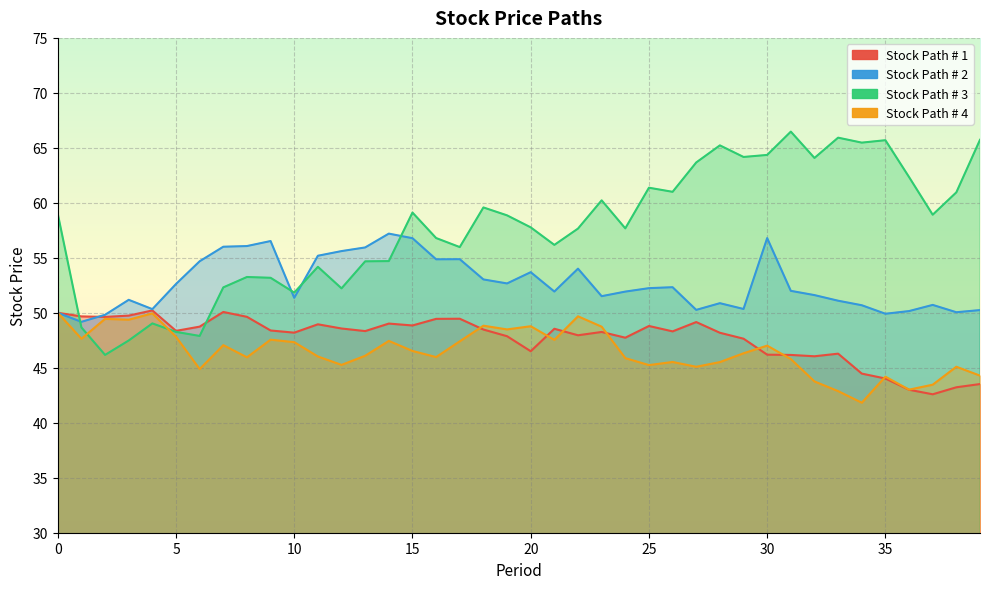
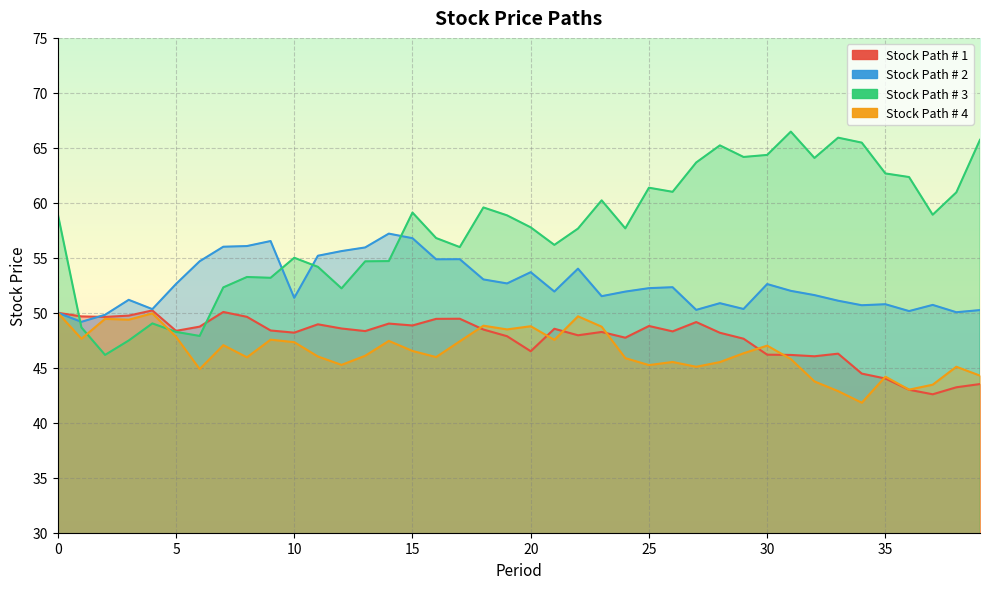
Stock Path # 3, 10: 51.8 -> 55.0
Stock Path # 2, 30: 56.8 -> 52.6
Stock Path # 2, 35: 49.9 -> 50.8
Stock Path # 3, 35: 65.7 -> 62.7
